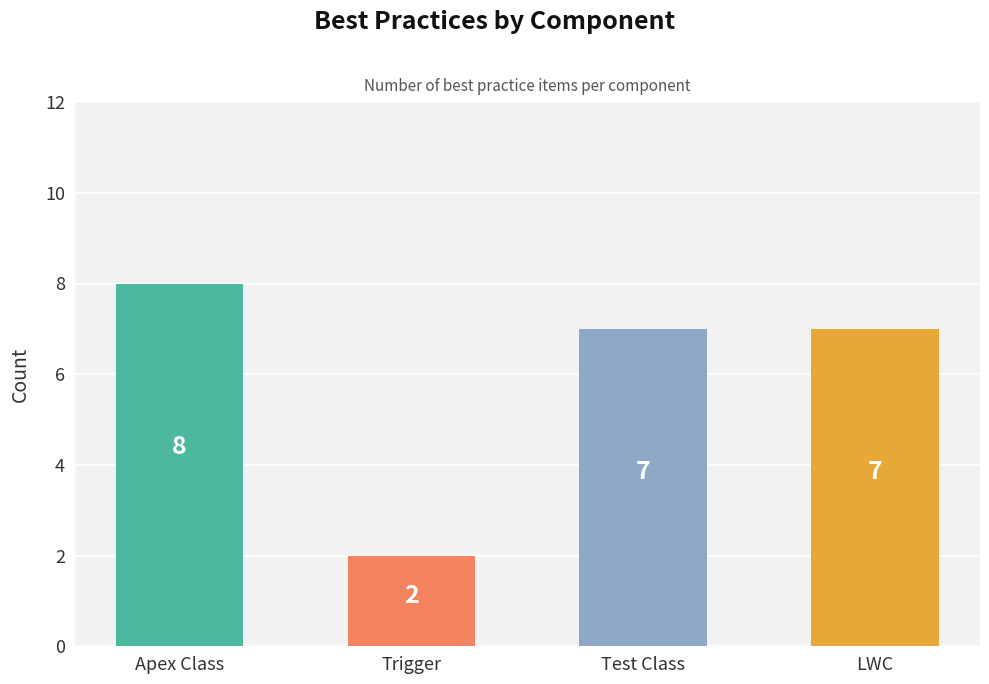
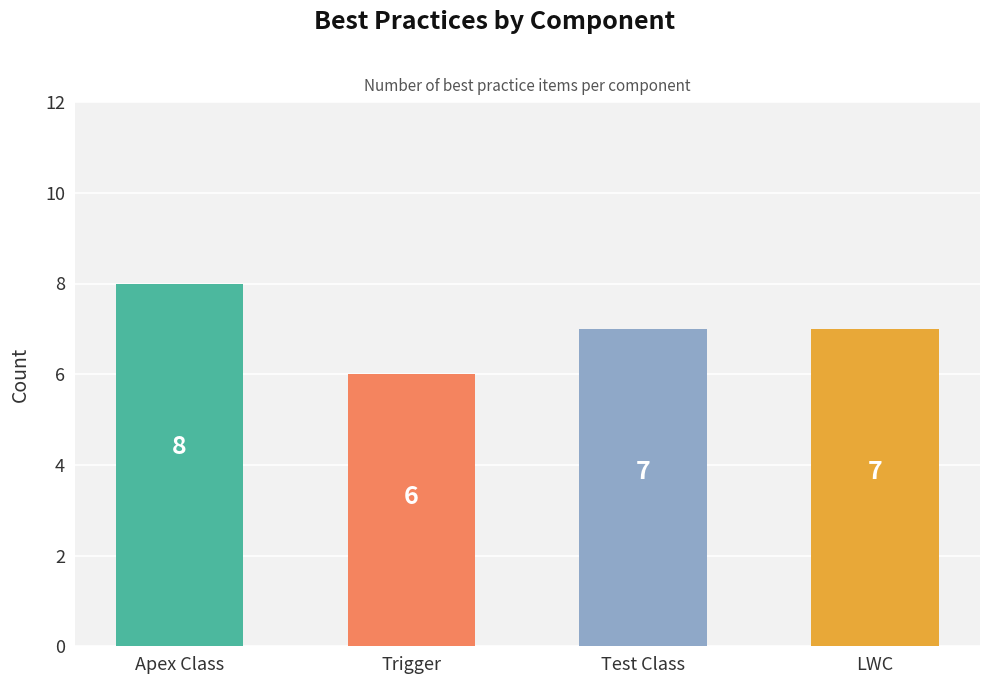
Trigger: 2 -> 6
